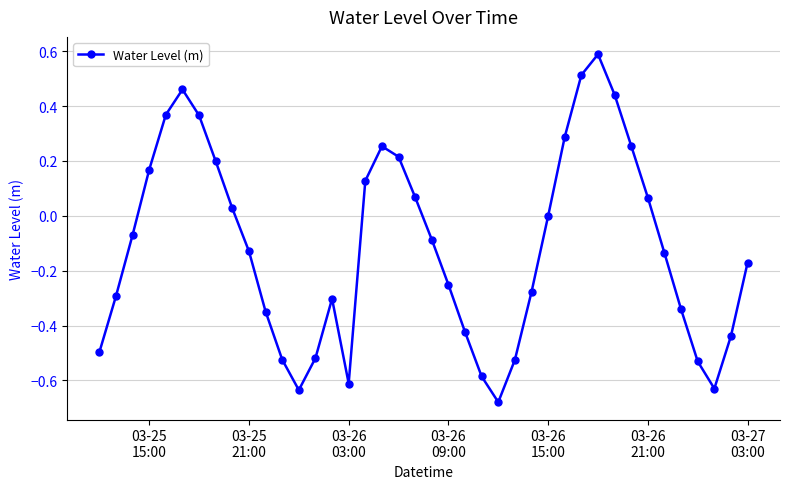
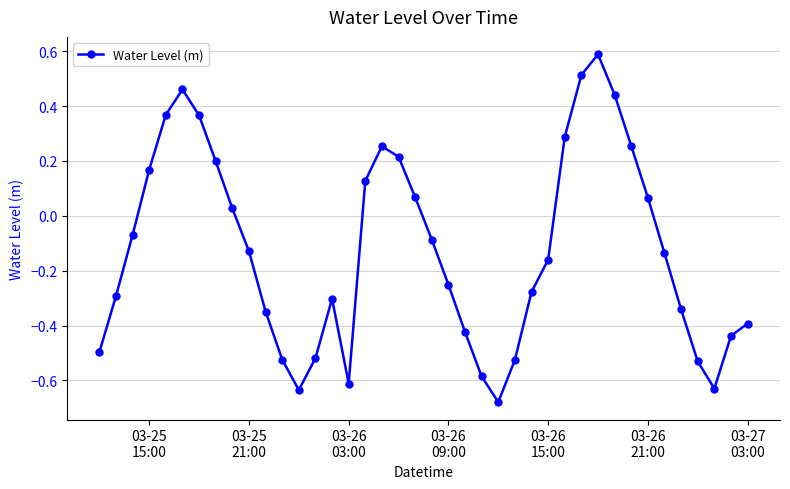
03-26 15:00: 0.00 -> -0.16
03-27 03:00: -0.17 -> -0.39
